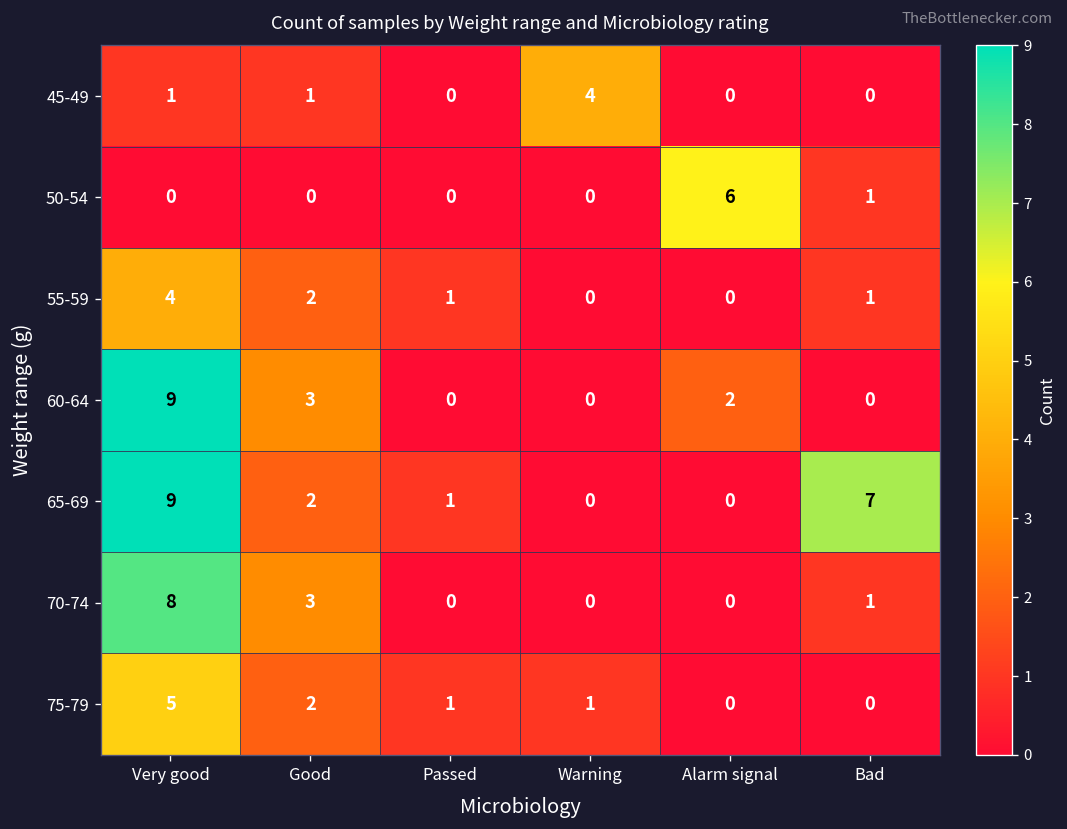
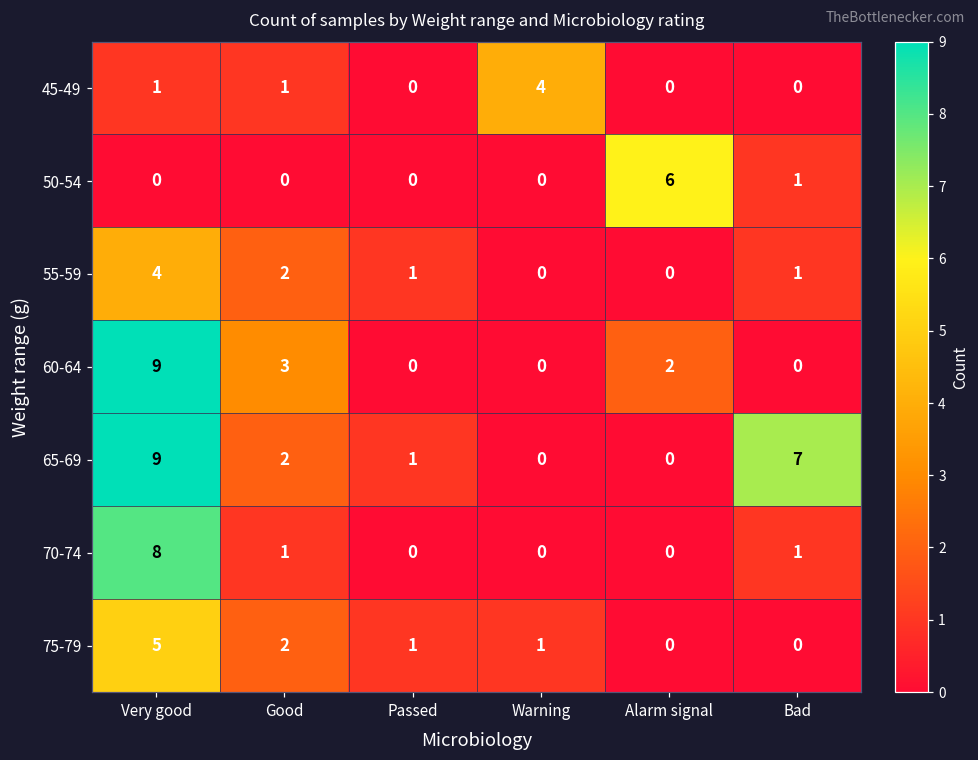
70-74, Good: 3 -> 1
